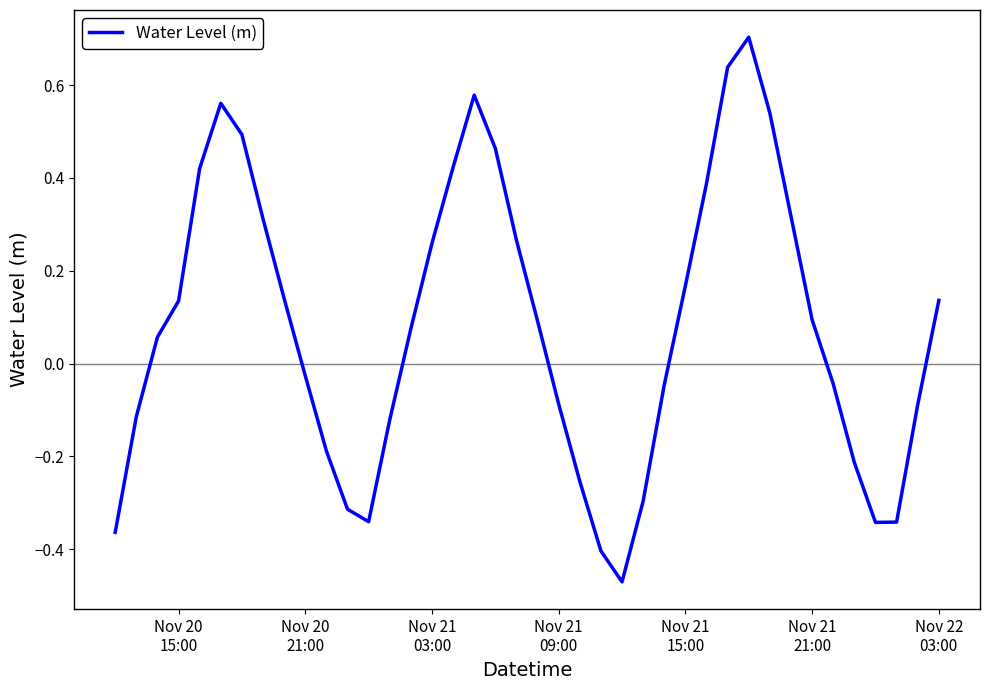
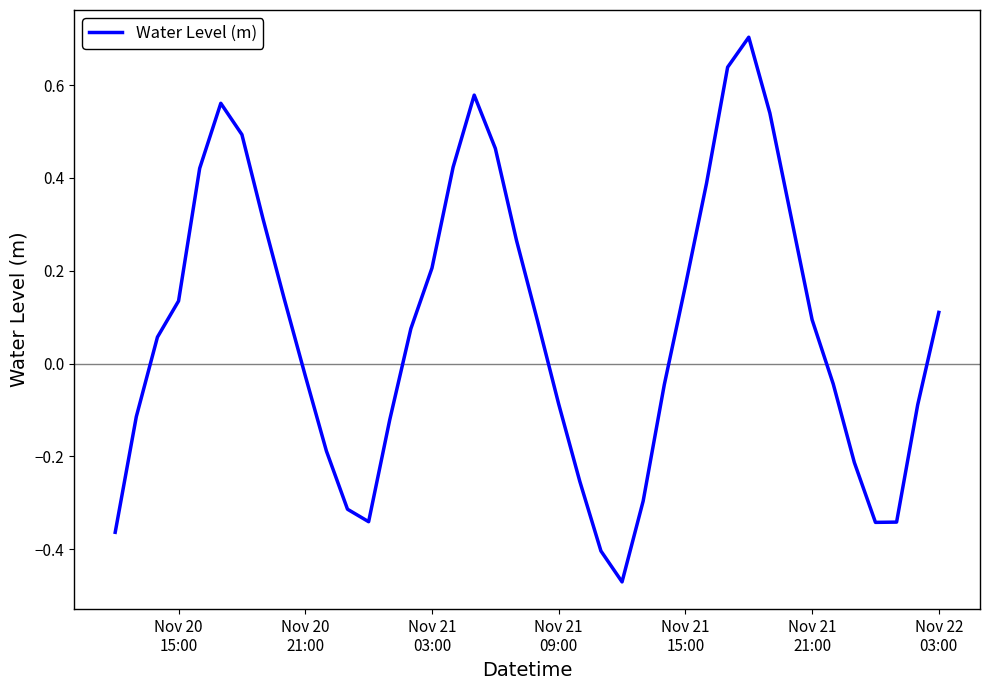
Nov 21 03:00: 0.26 -> 0.21
Nov 22 03:00: 0.14 -> 0.11
